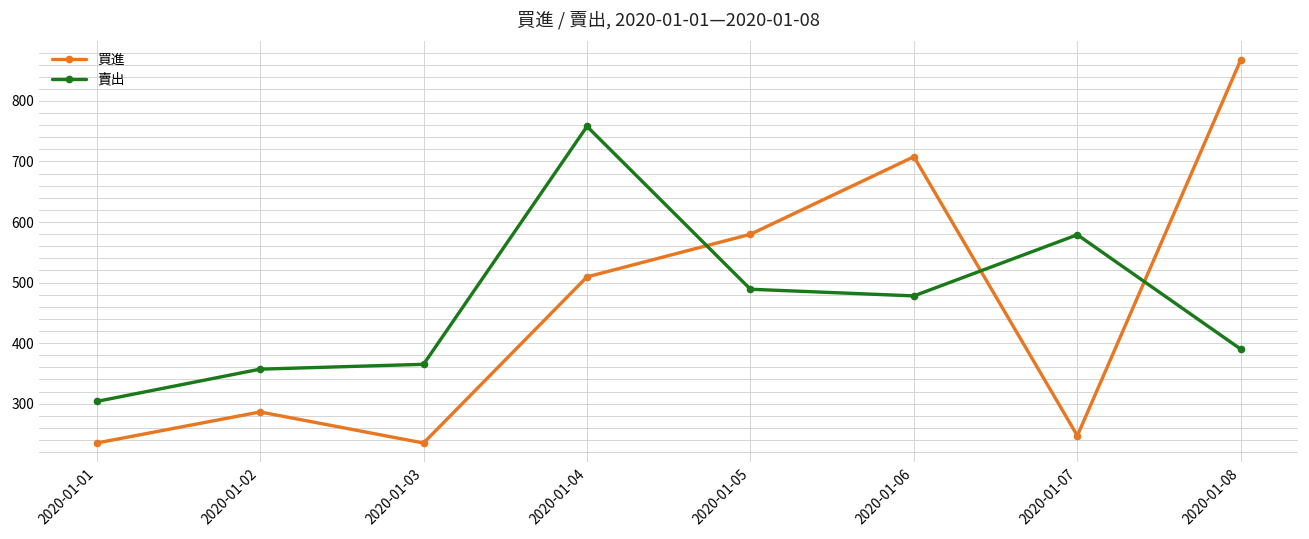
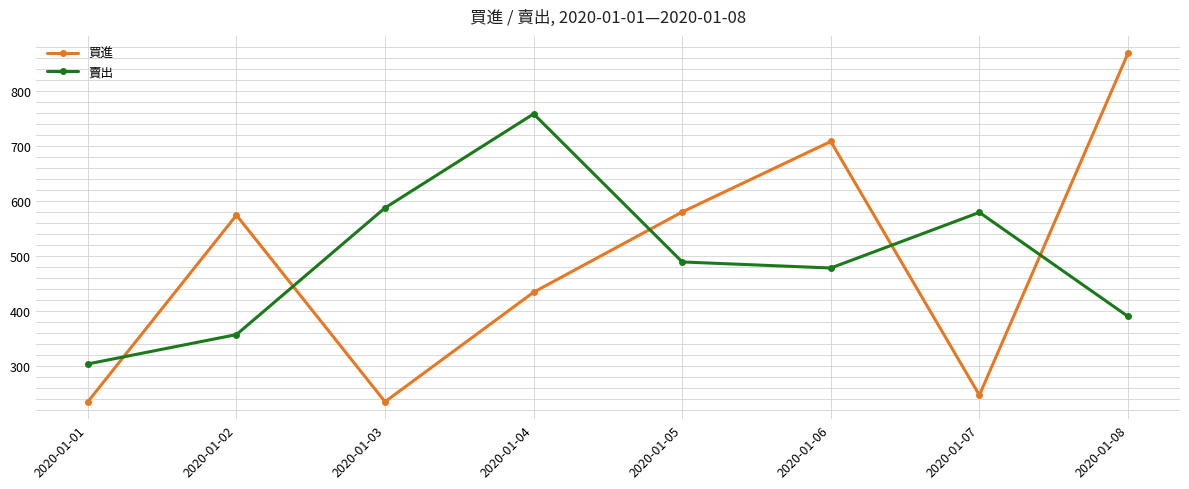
買進, 2020-01-02: 290 -> 570
賣出, 2020-01-03: 370 -> 590
買進, 2020-01-04: 510 -> 430
